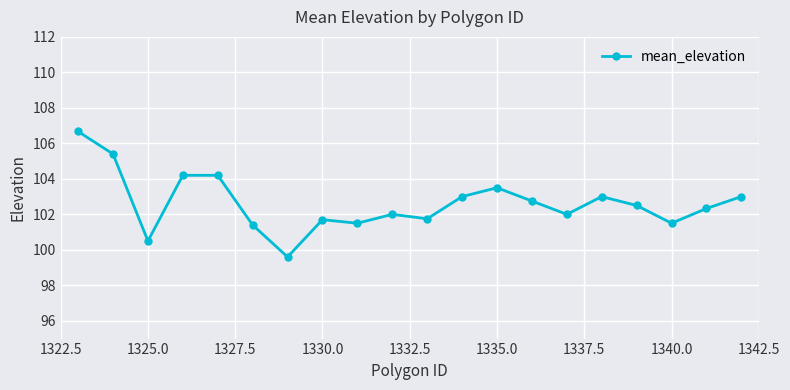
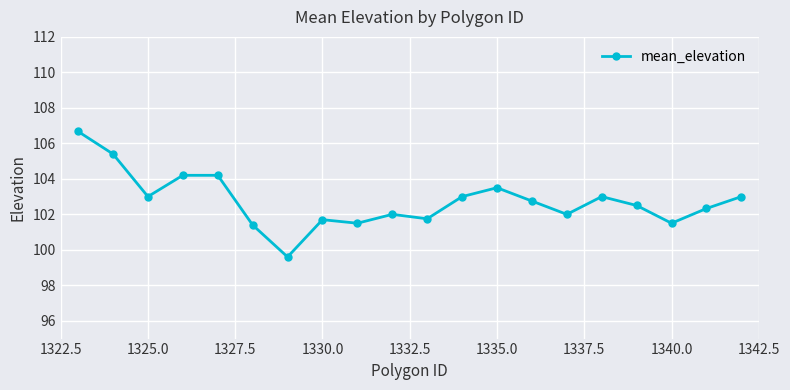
1325.0: 100.5 -> 103.0
